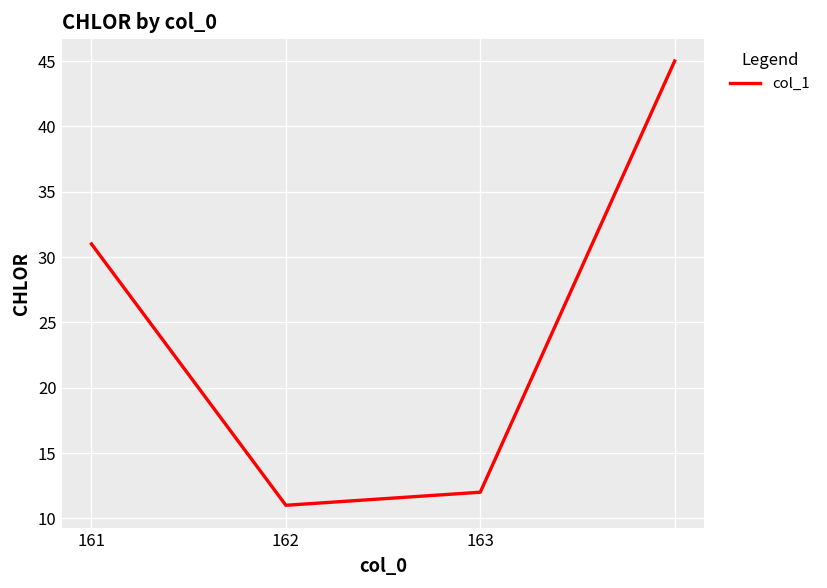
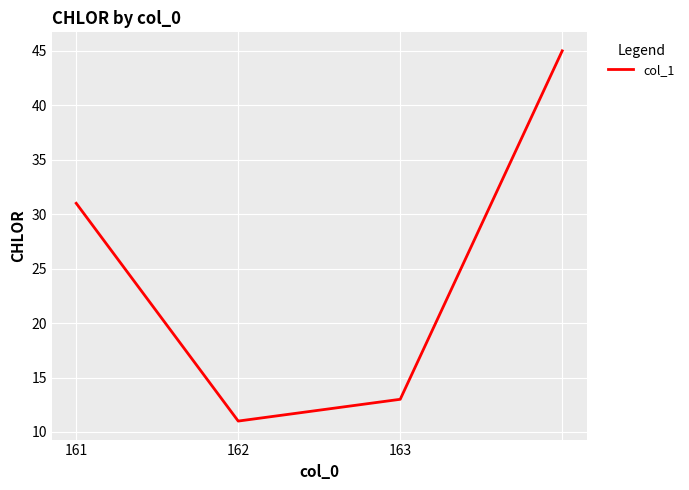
163: 12 -> 13
